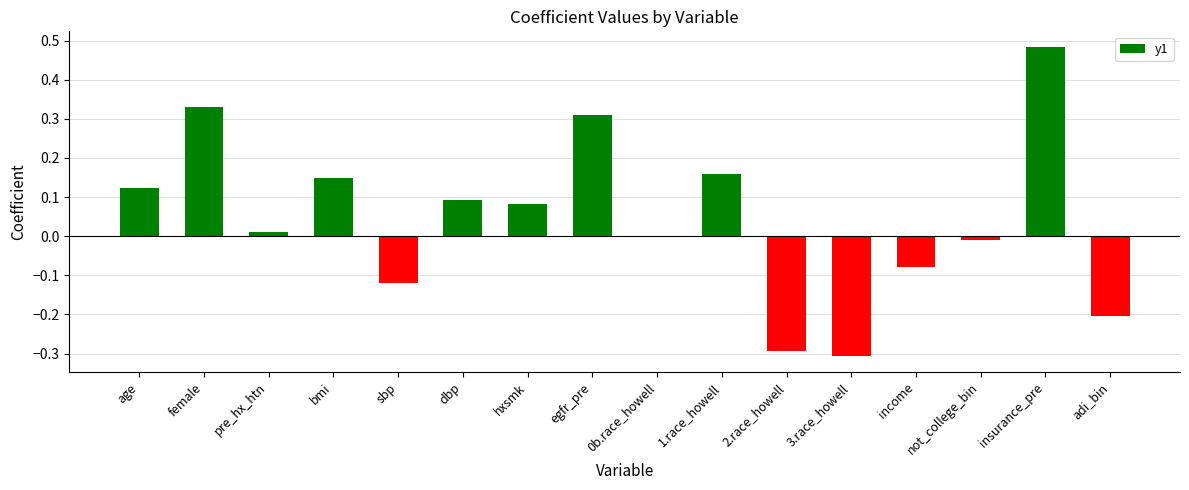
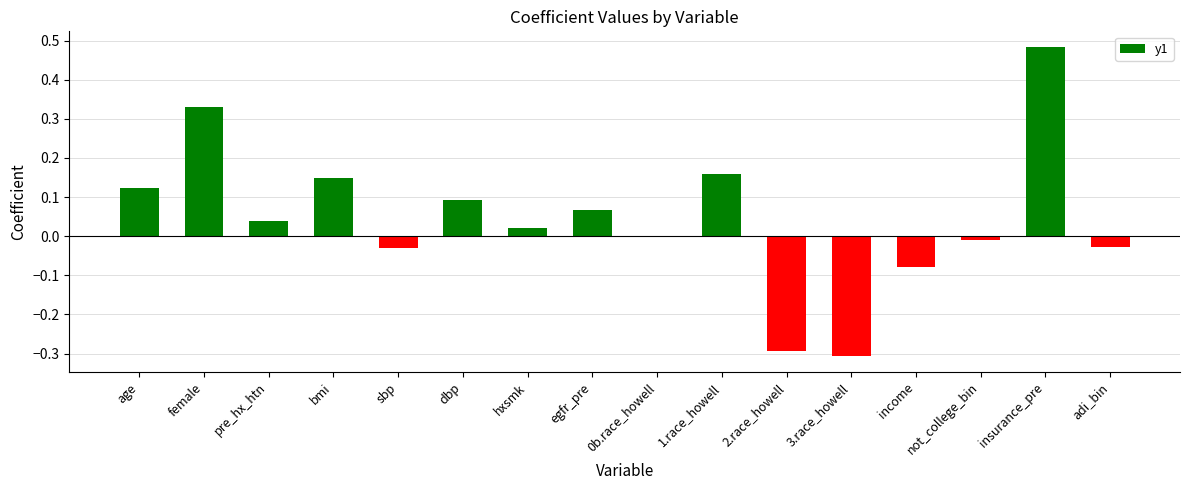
pre_hx_htn: 0.01 -> 0.04
sbp: -0.12 -> -0.03
hxsmk: 0.08 -> 0.02
egfr_pre: 0.31 -> 0.07
adi_bin: -0.20 -> -0.03
